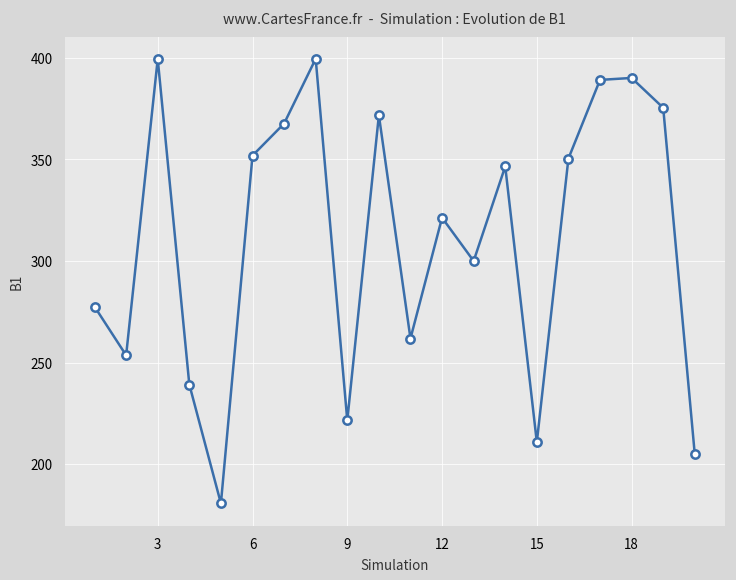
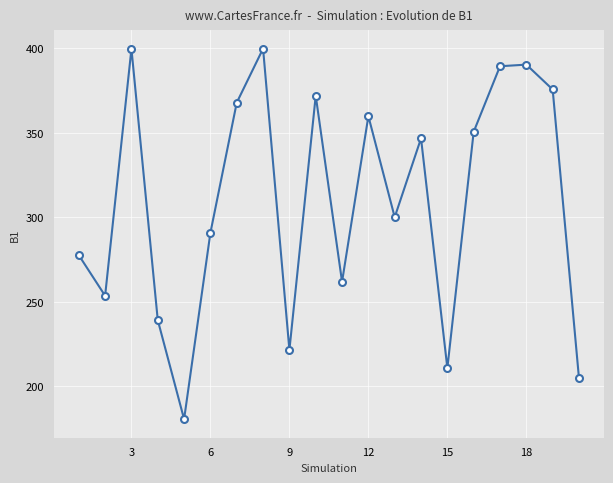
6: 352 -> 291
12: 321 -> 360
